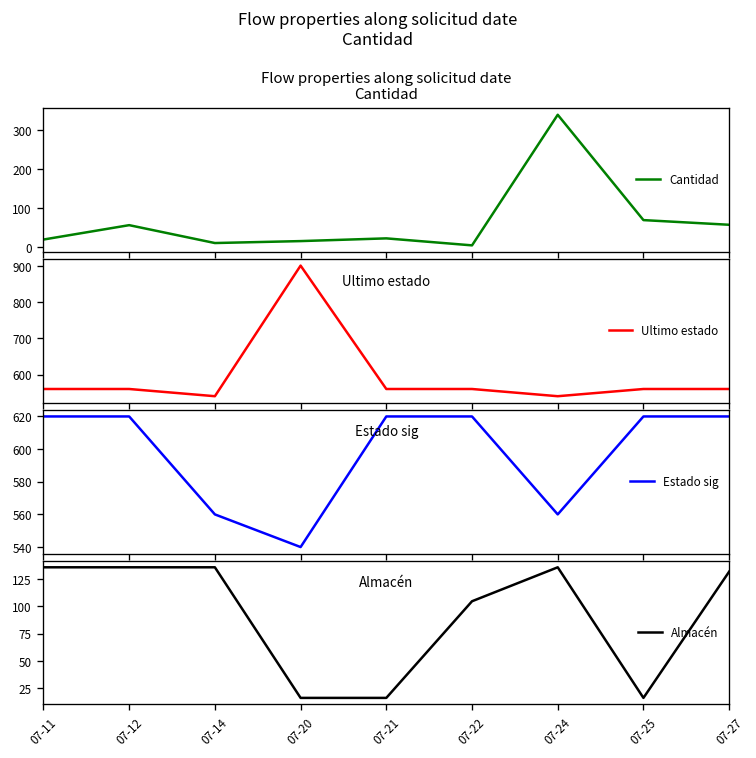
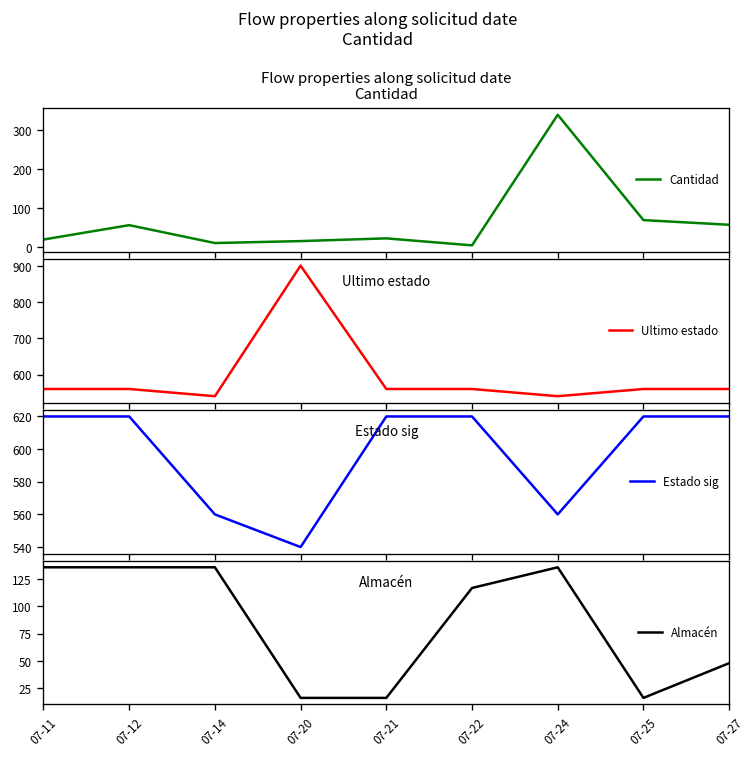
Almacén, 07-22: 100 -> 120
Almacén, 07-27: 130 -> 50
